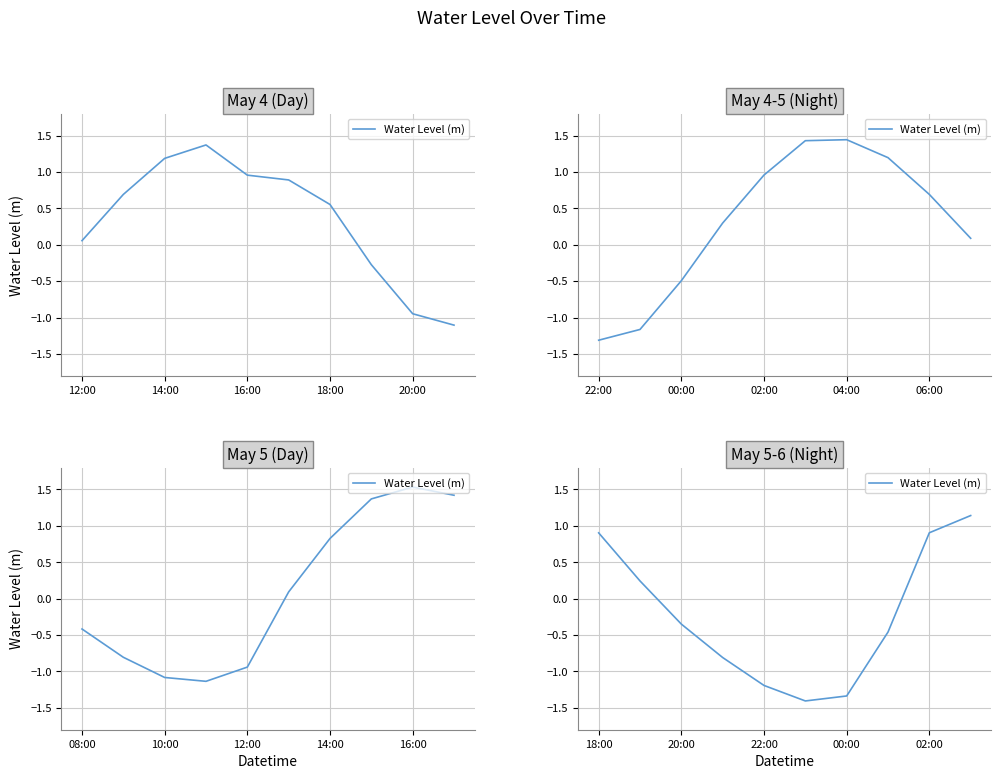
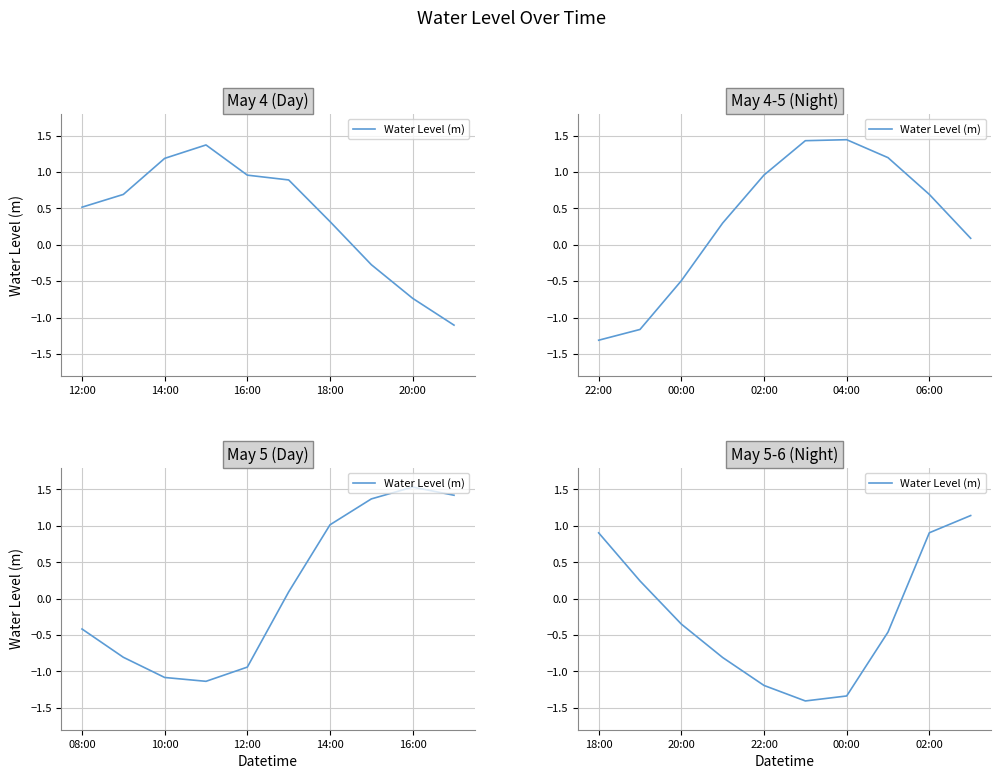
May 4 (Day), 12:00: 0.1 -> 0.5
May 4 (Day), 18:00: 0.6 -> 0.3
May 4 (Day), 20:00: -0.9 -> -0.7
May 5 (Day), 14:00: 0.8 -> 1.0
